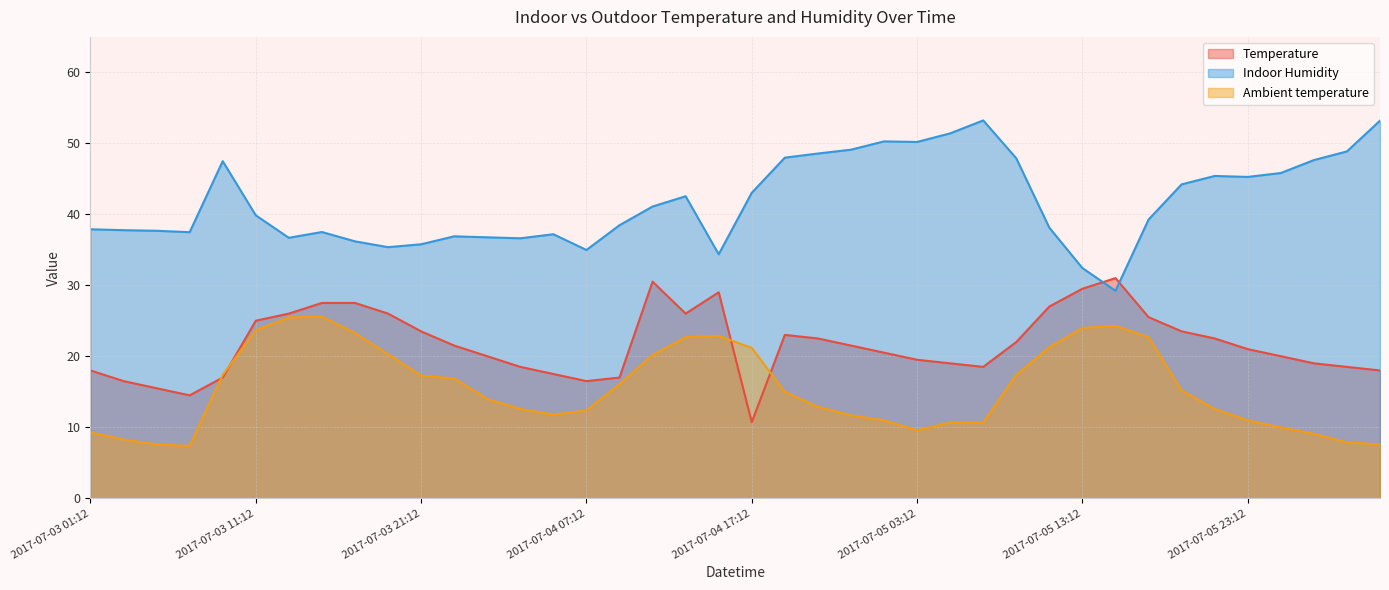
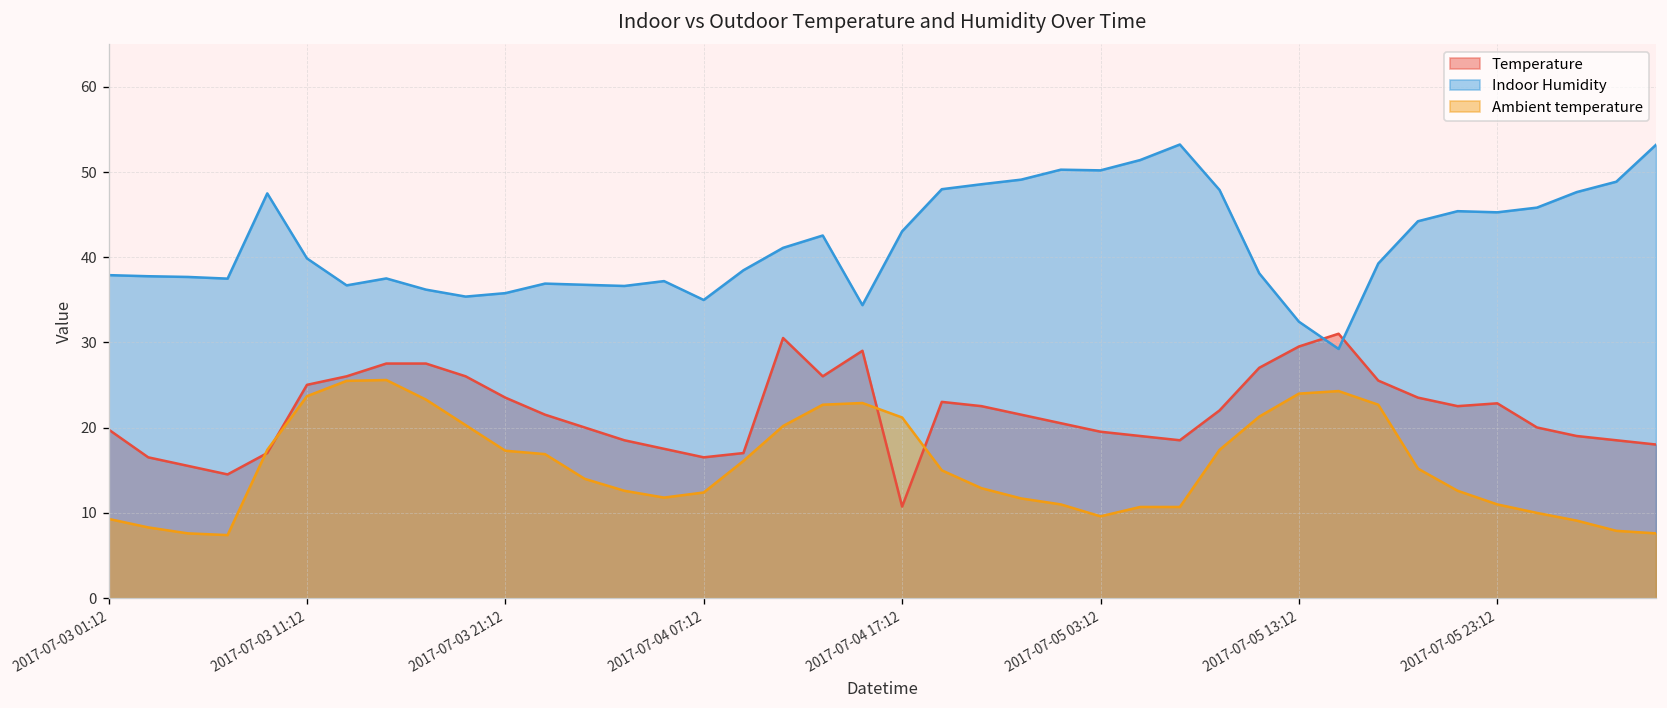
Temperature, 2017-07-03 01:12: 18 -> 20
Temperature, 2017-07-05 23:12: 21 -> 23
